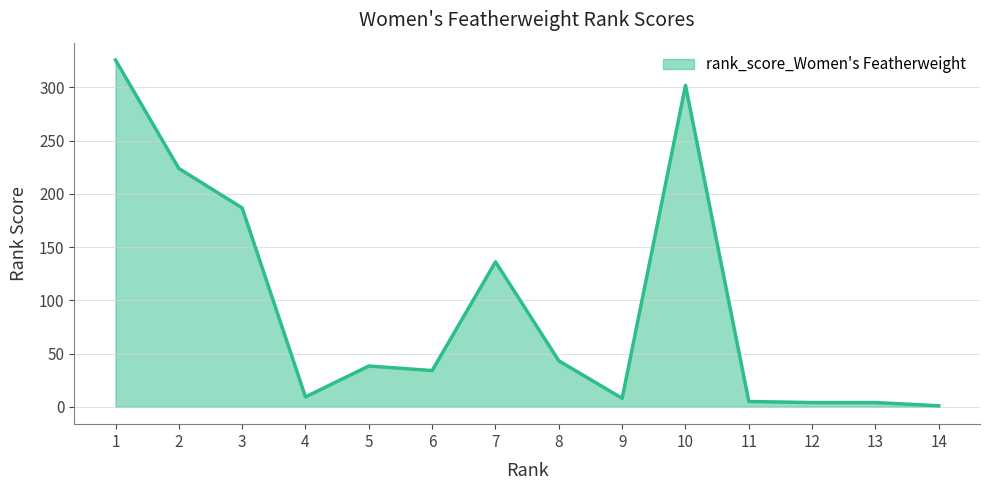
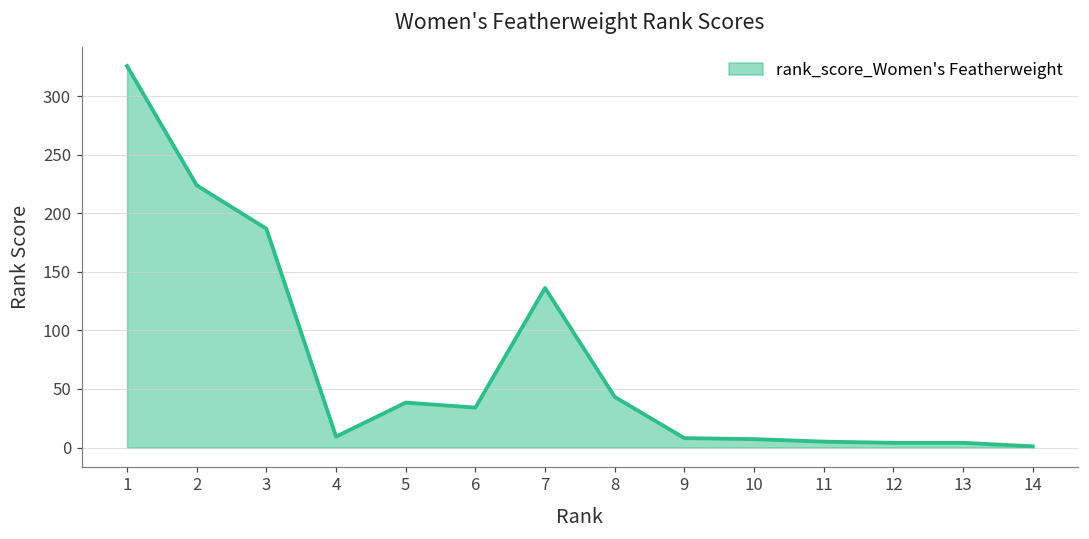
10: 302 -> 7
